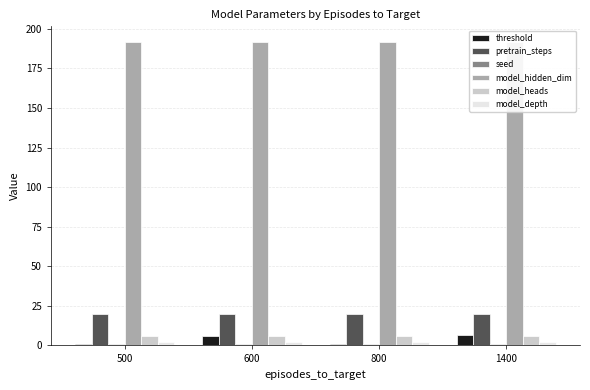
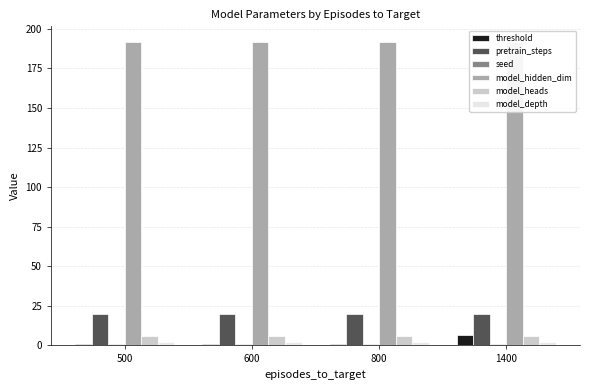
threshold, 600: 6 -> 1
